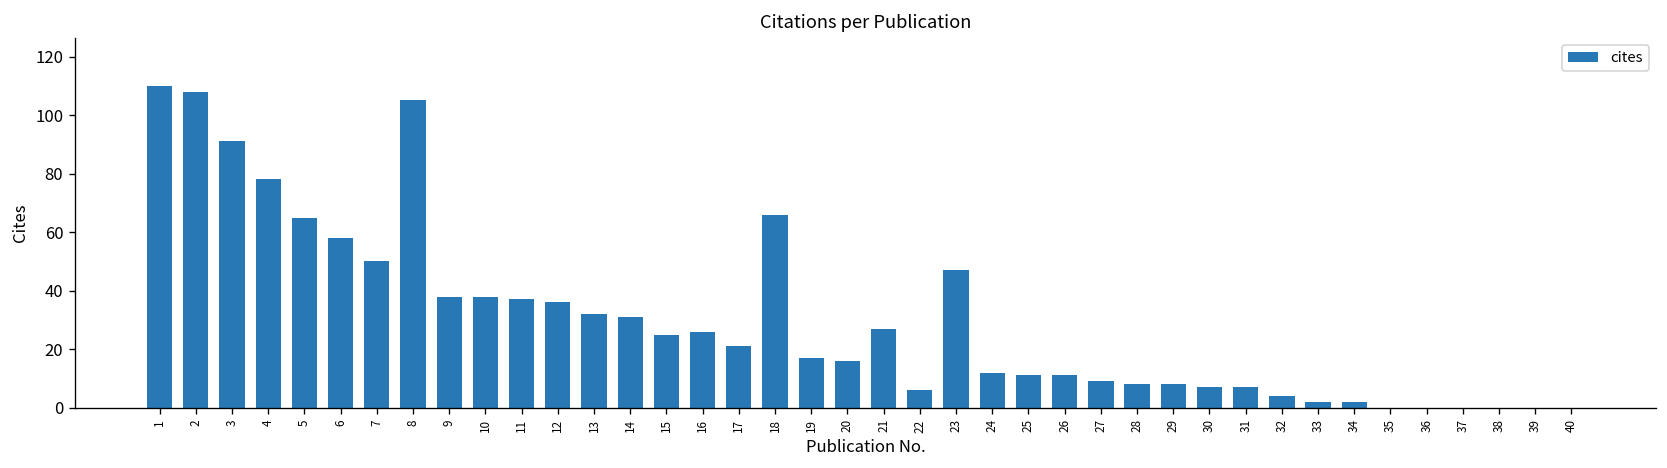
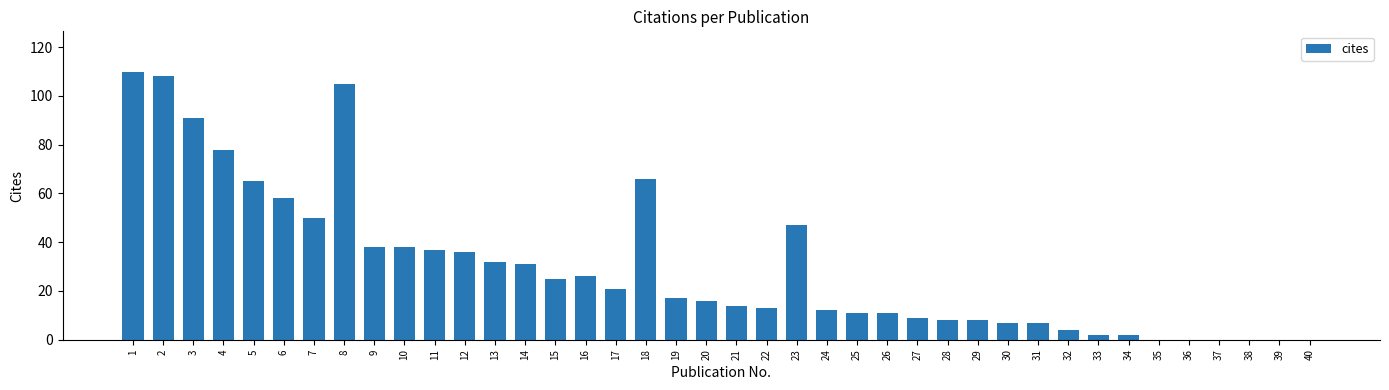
21: 27 -> 14
22: 6 -> 13
